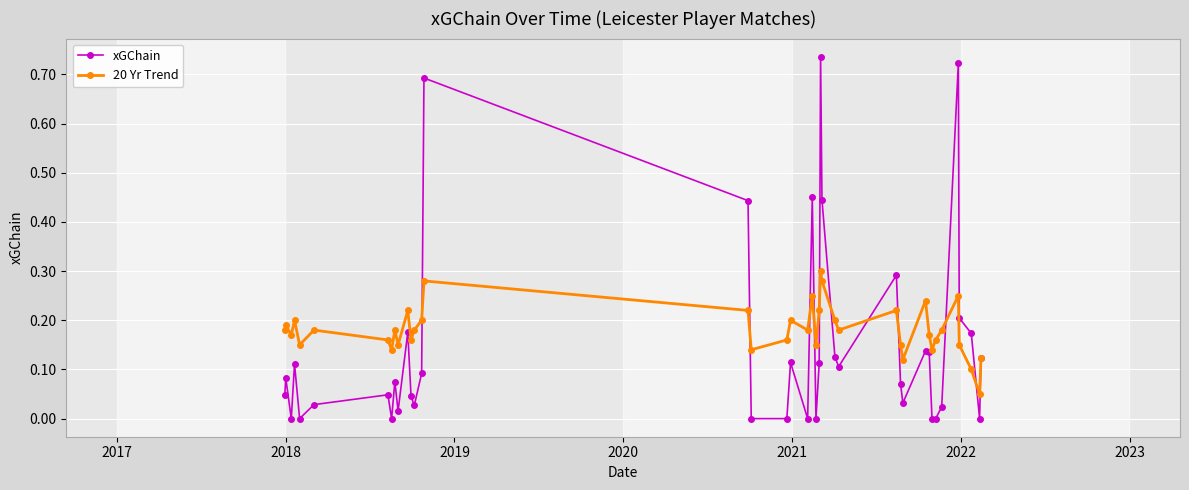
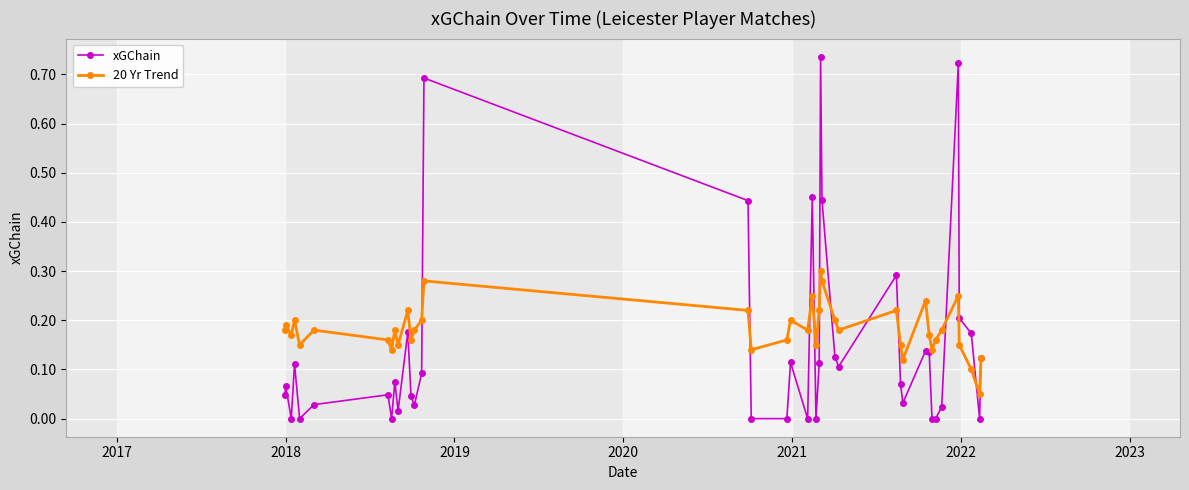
xGChain, 2018: 0.08 -> 0.07
